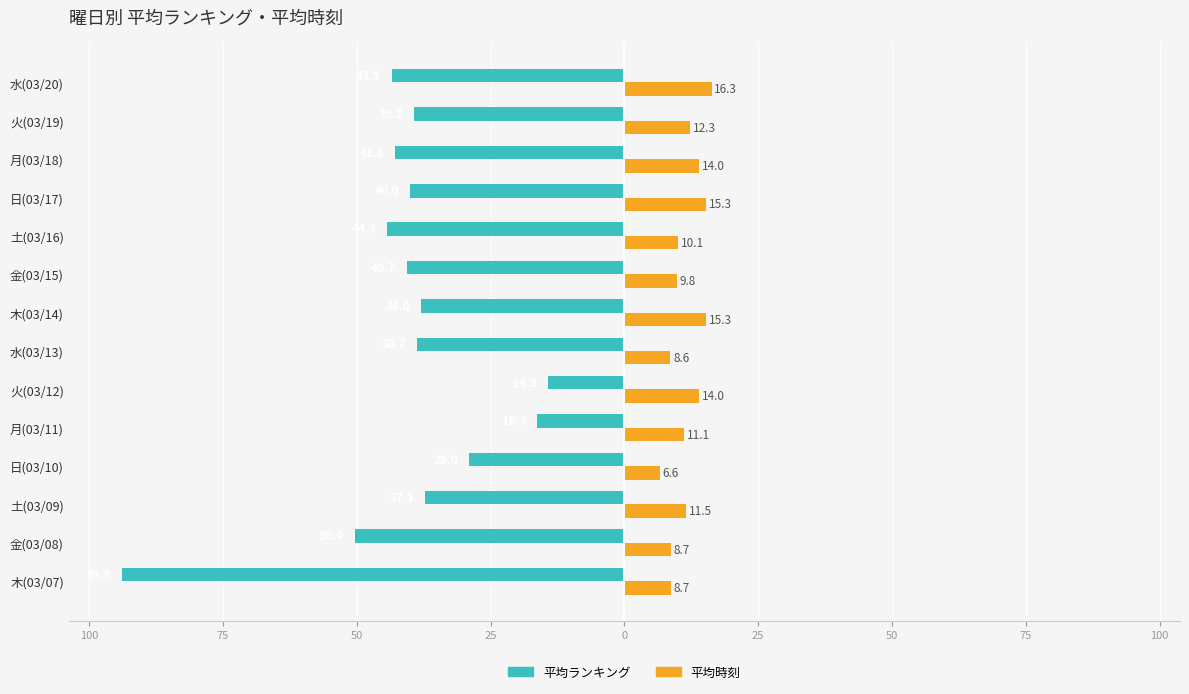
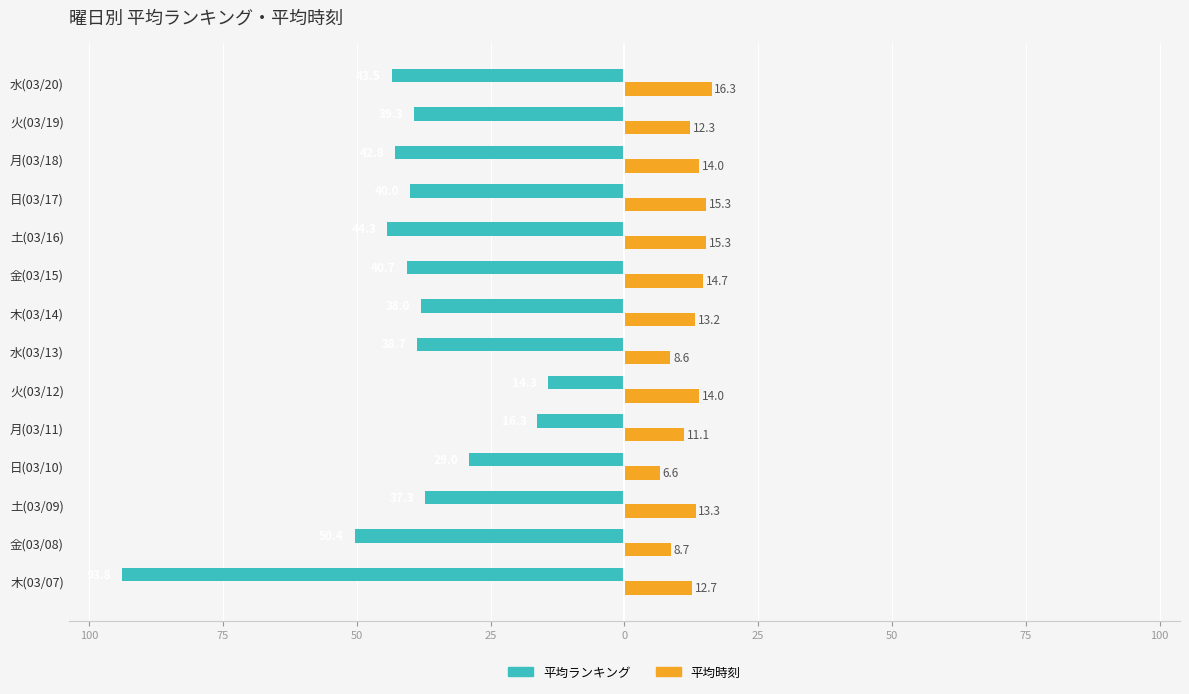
平均時刻, 土(03/16): 10.1 -> 15.3
平均時刻, 金(03/15): 9.8 -> 14.7
平均時刻, 木(03/14): 15.3 -> 13.2
平均時刻, 土(03/09): 11.5 -> 13.3
平均時刻, 木(03/07): 8.7 -> 12.7
